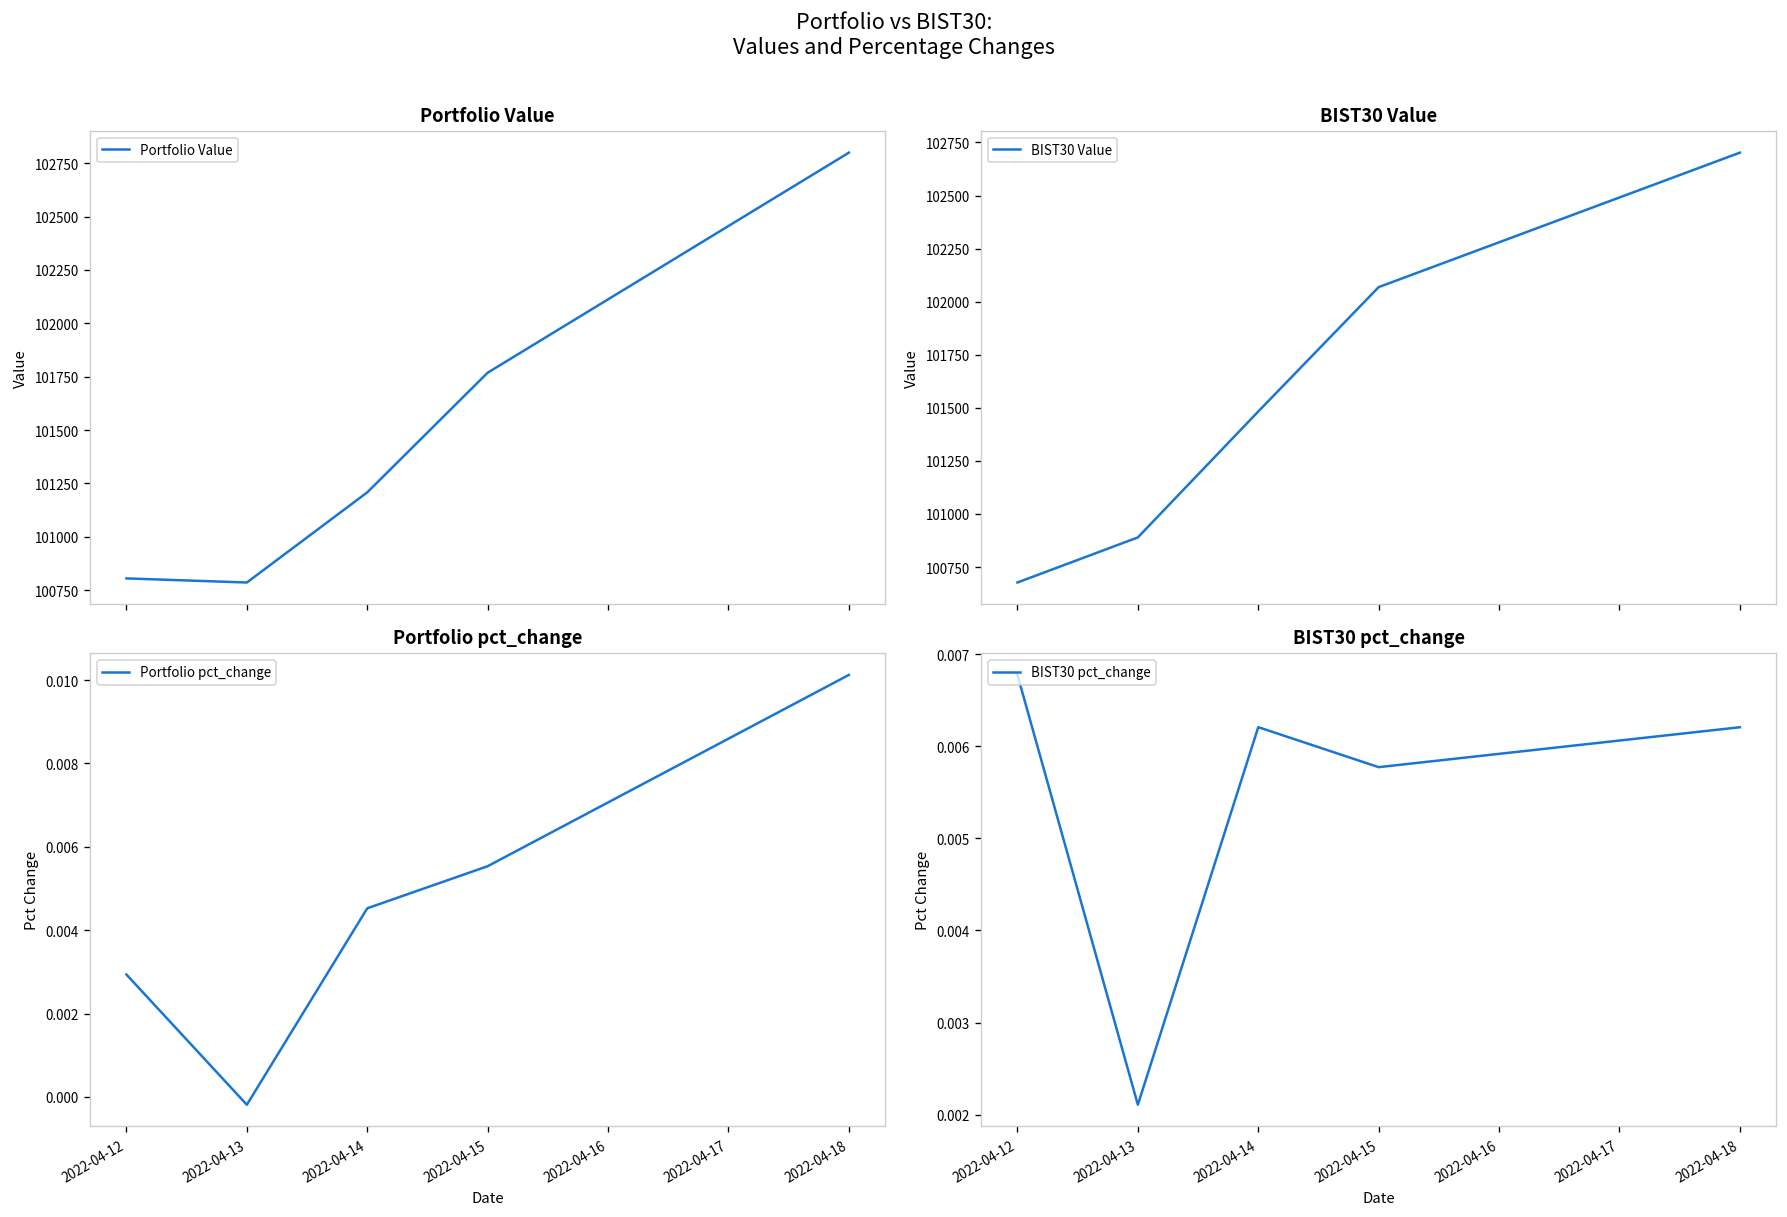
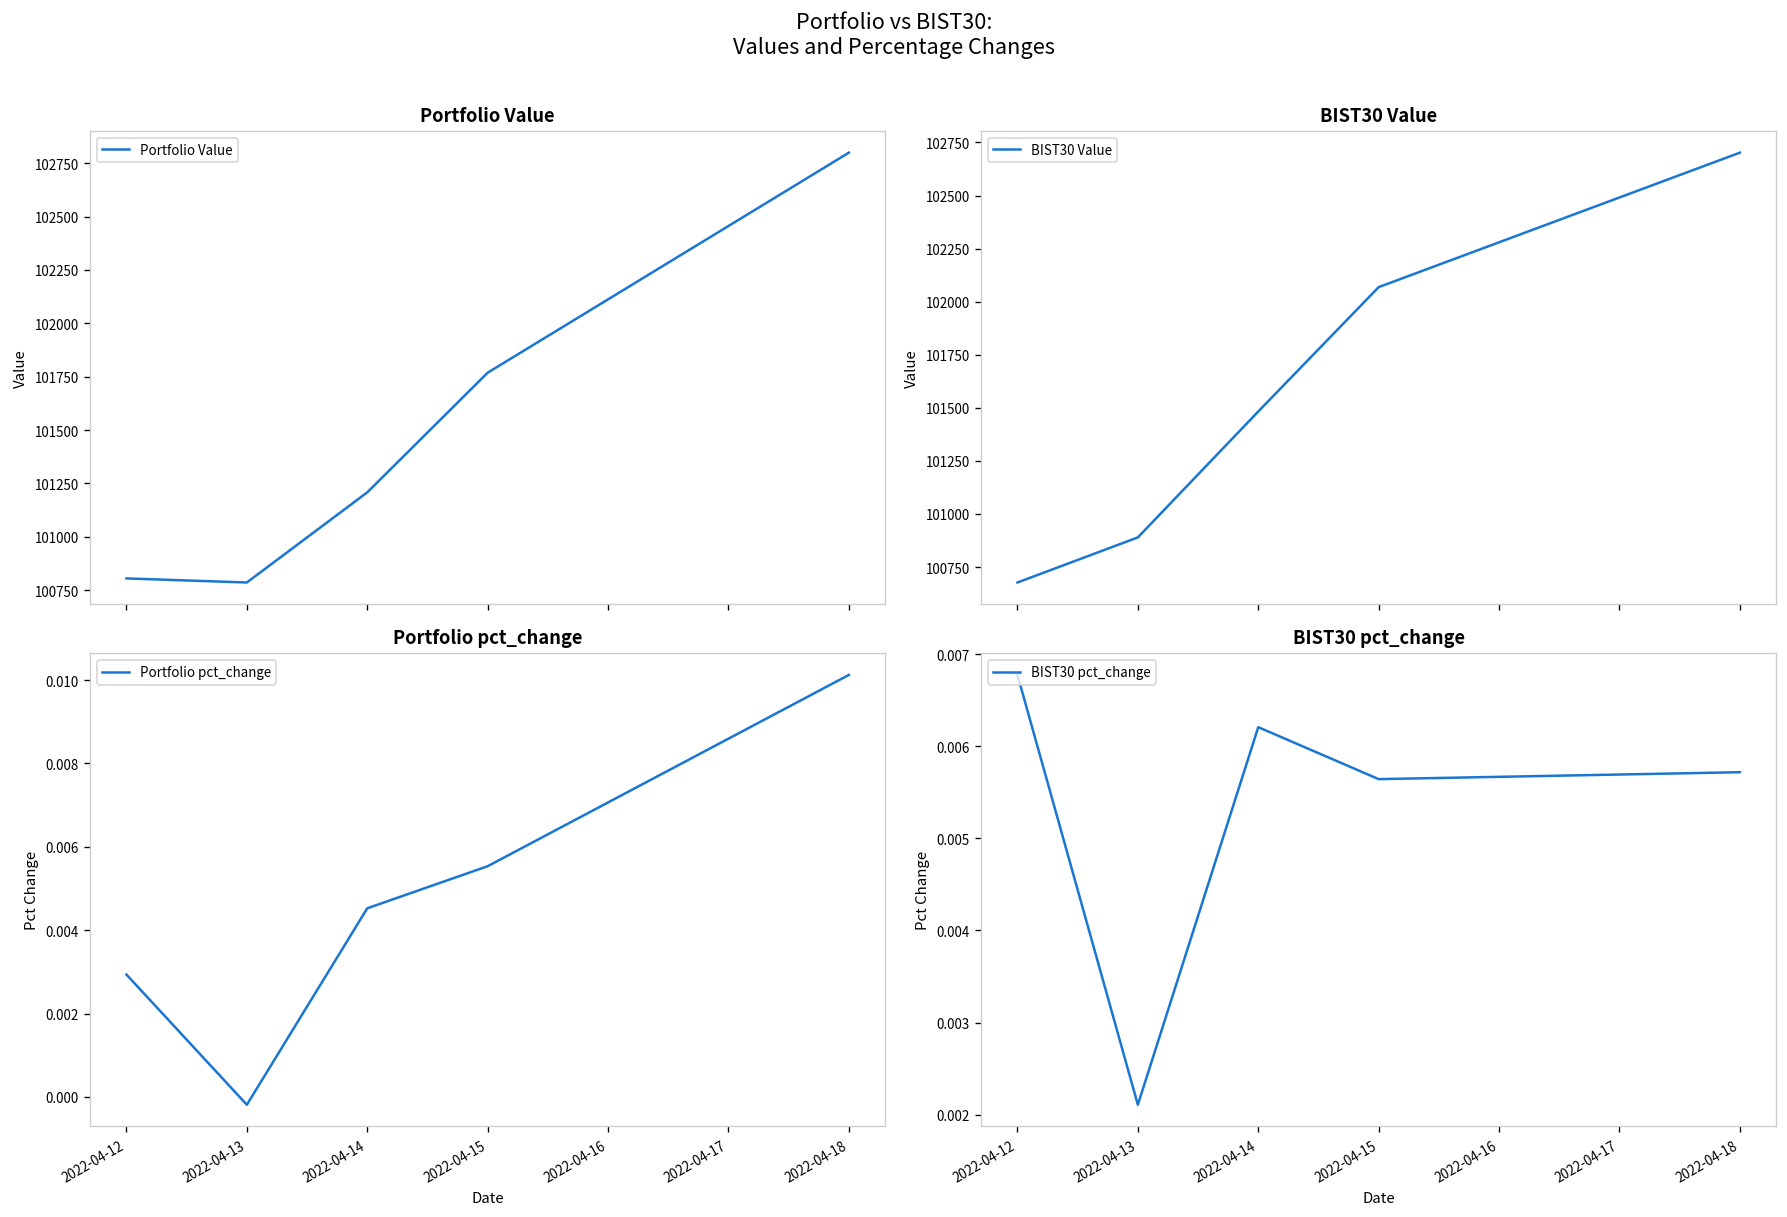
BIST30 pct_change, 2022-04-15: 0.0058 -> 0.0056
BIST30 pct_change, 2022-04-18: 0.0062 -> 0.0057
